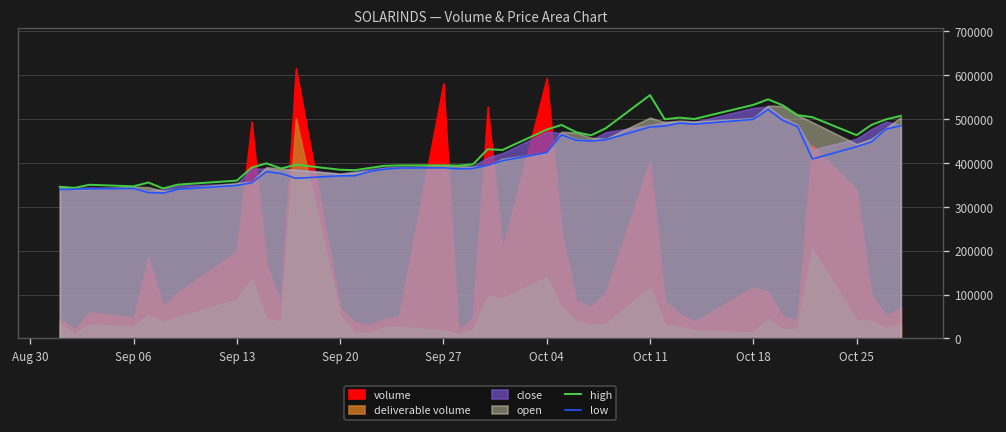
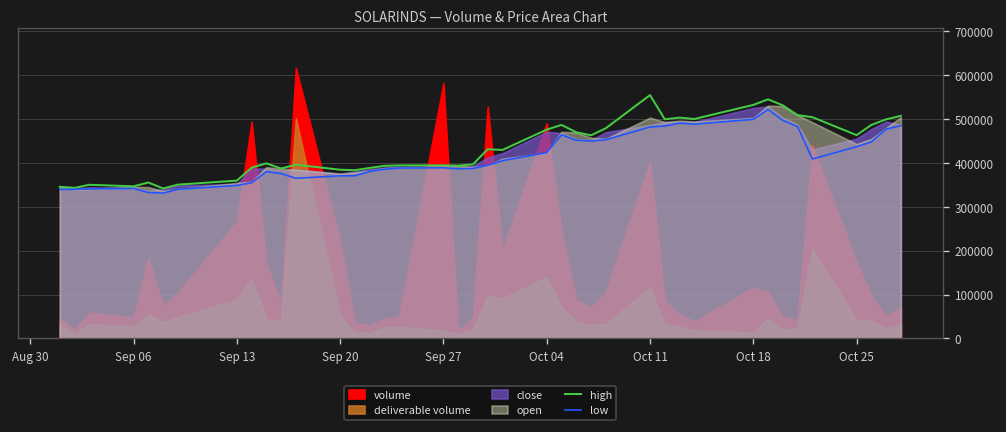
volume, Sep 13: 200000 -> 270000
volume, Sep 20: 70000 -> 220000
volume, Oct 04: 590000 -> 490000
volume, Oct 25: 340000 -> 170000
